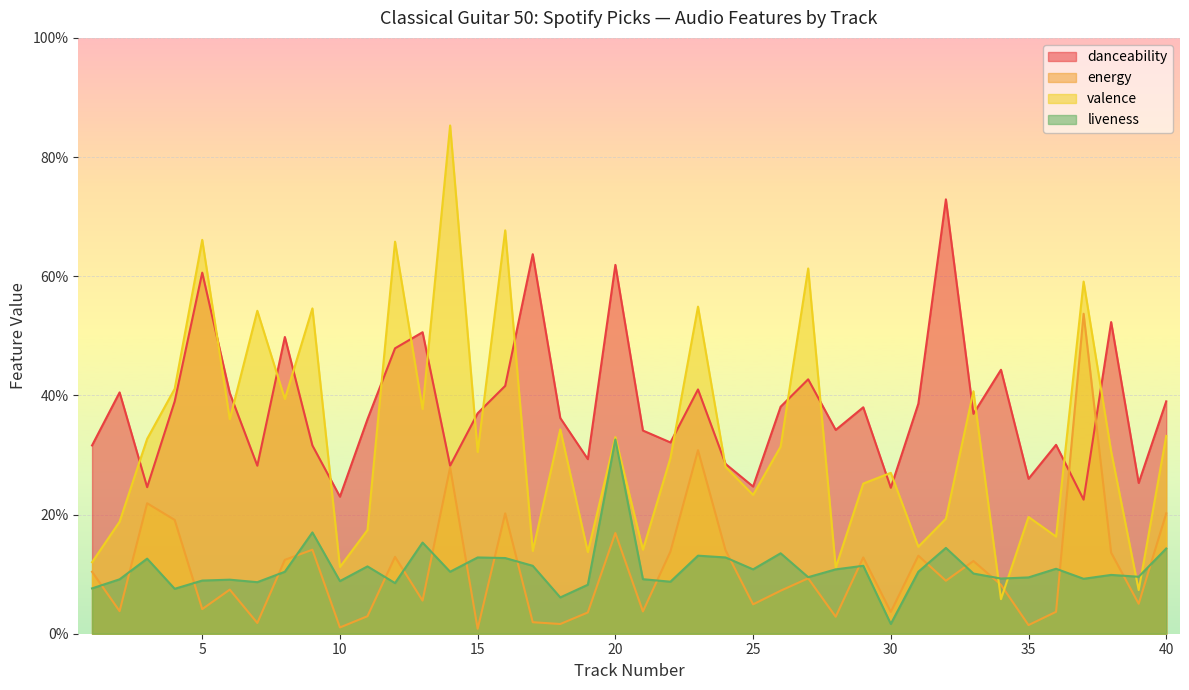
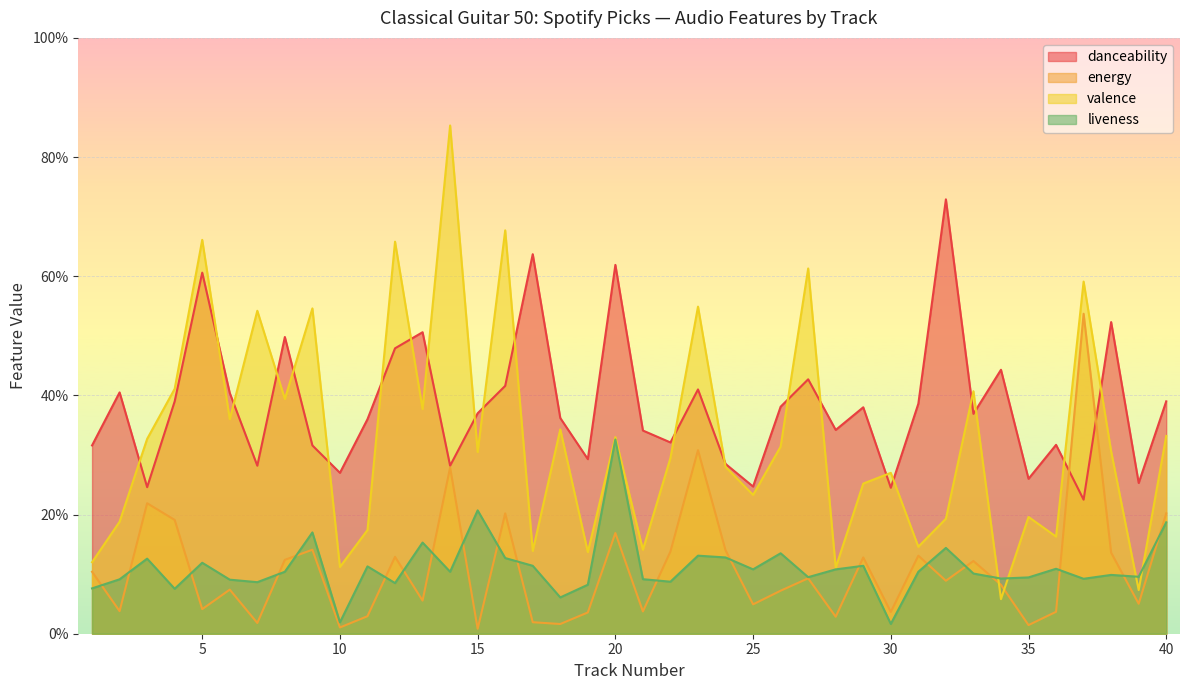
liveness, 5: 9% -> 12%
danceability, 10: 23% -> 27%
liveness, 10: 9% -> 2%
liveness, 15: 13% -> 21%
liveness, 40: 14% -> 19%
